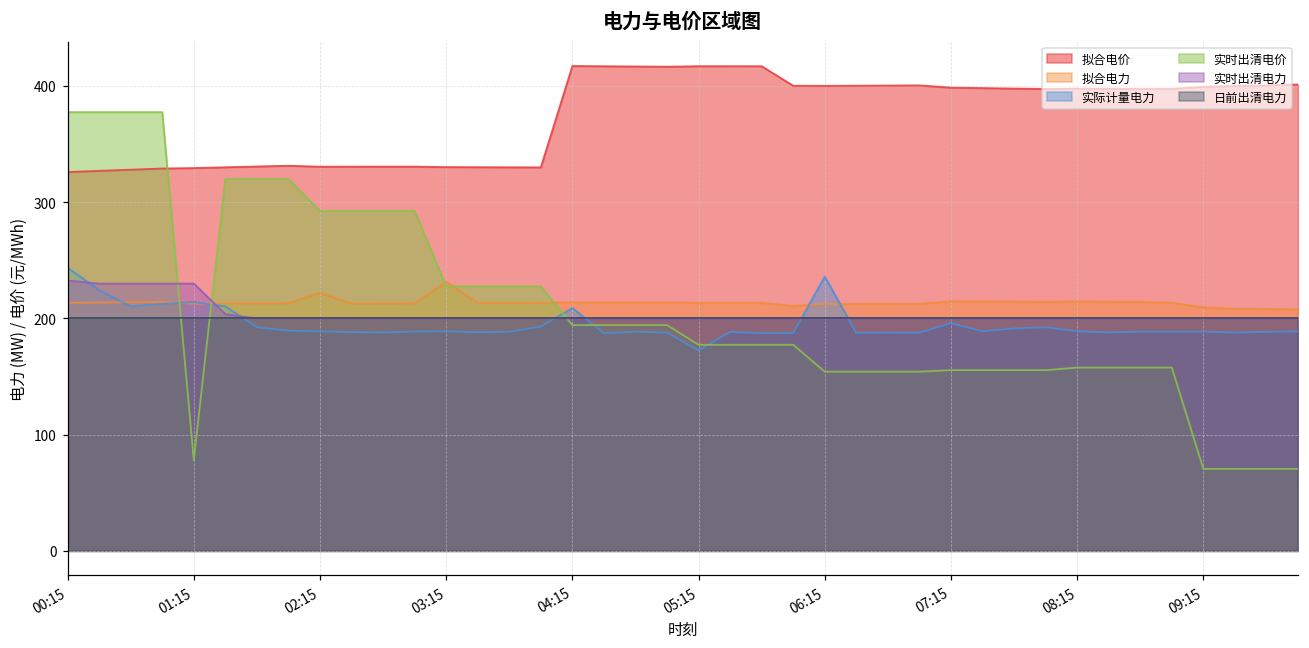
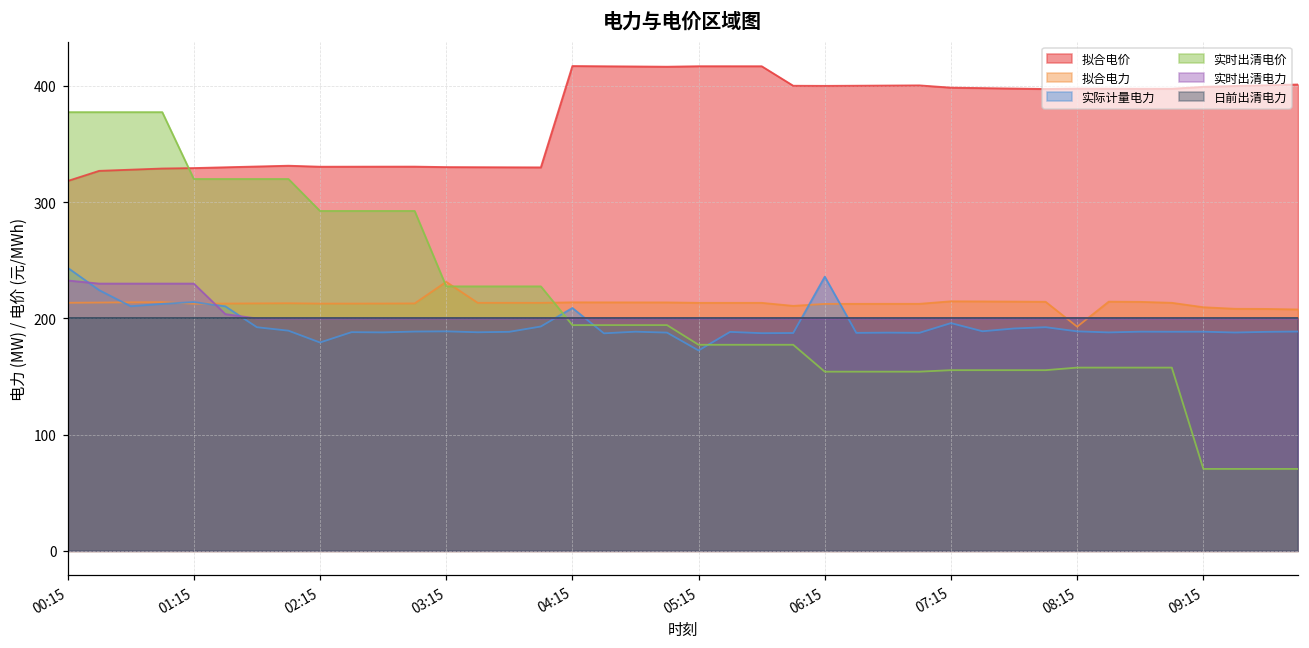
拟合电价, 00:15: 326 -> 318
实时出清电价, 01:15: 78 -> 320
拟合电力, 02:15: 222 -> 213
实际计量电力, 02:15: 189 -> 179
拟合电力, 08:15: 215 -> 193
